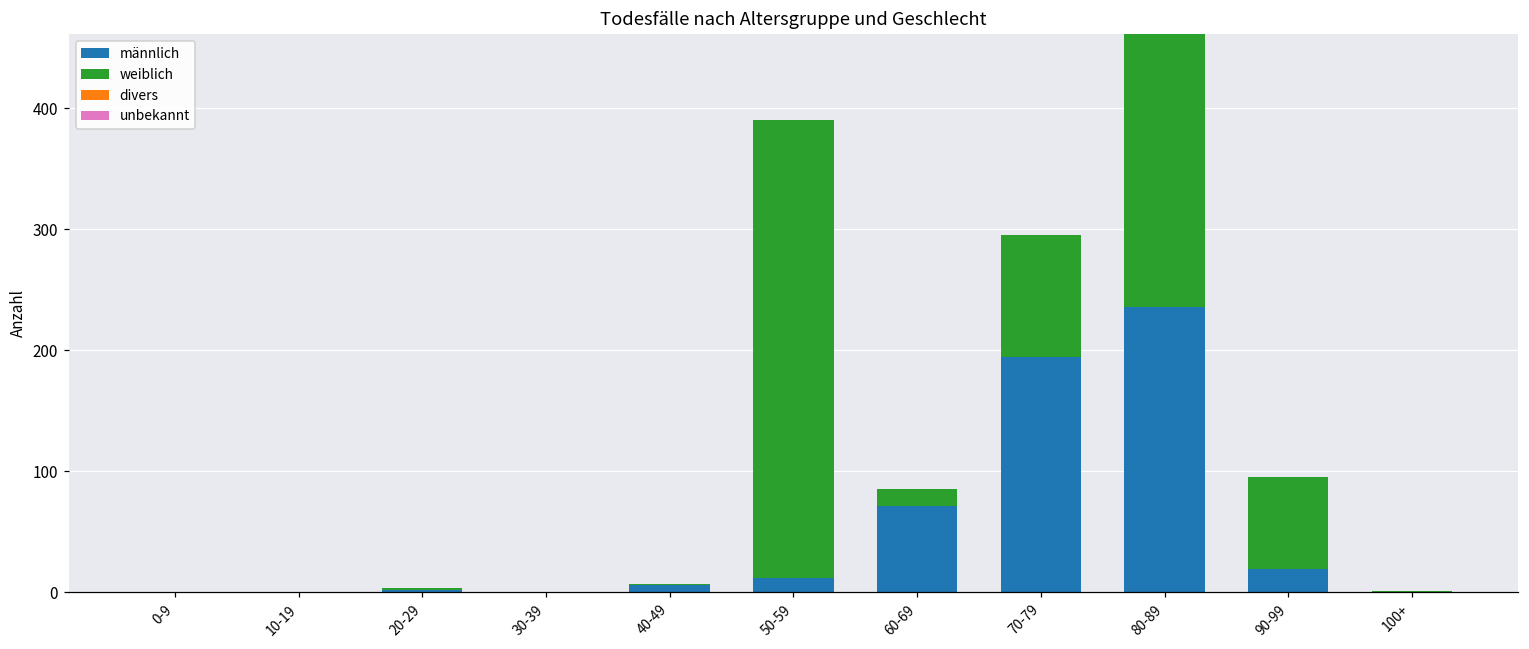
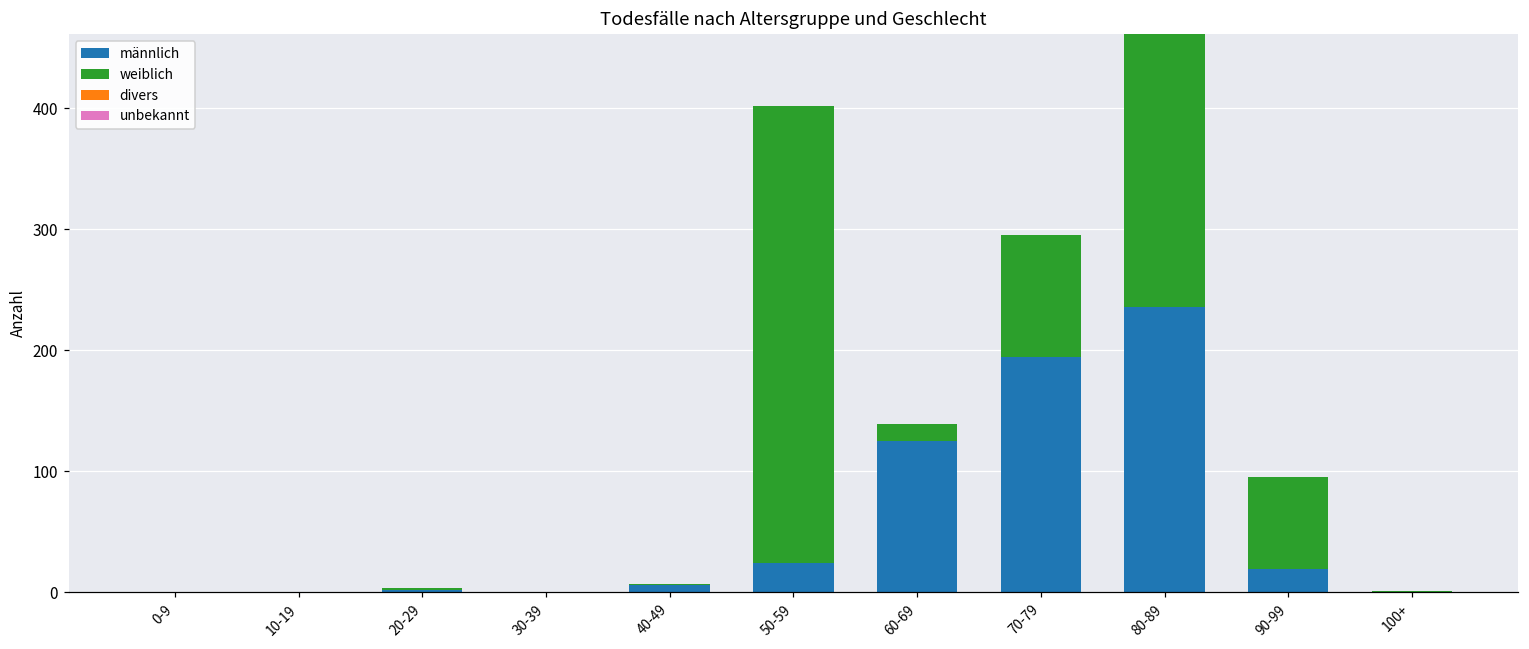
männlich, 50-59: 12 -> 24
männlich, 60-69: 71 -> 125
